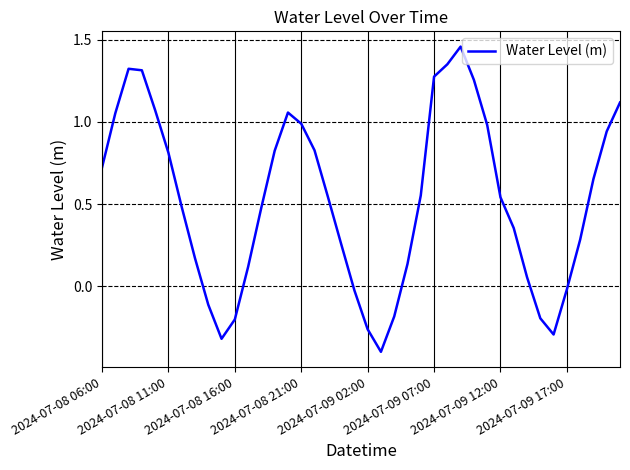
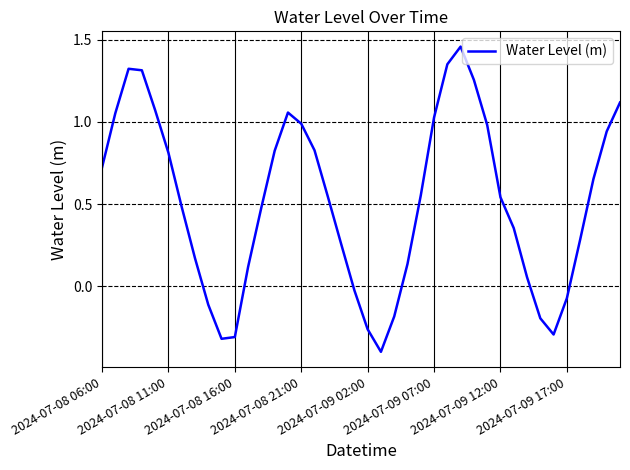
2024-07-08 16:00: -0.20 -> -0.31
2024-07-09 07:00: 1.28 -> 1.03
2024-07-09 17:00: -0.02 -> -0.07
